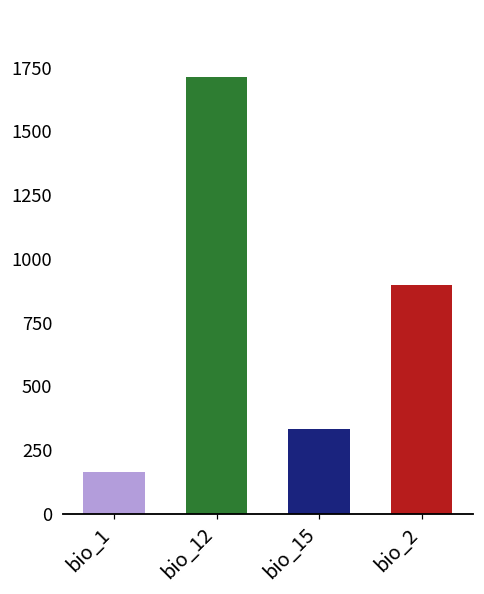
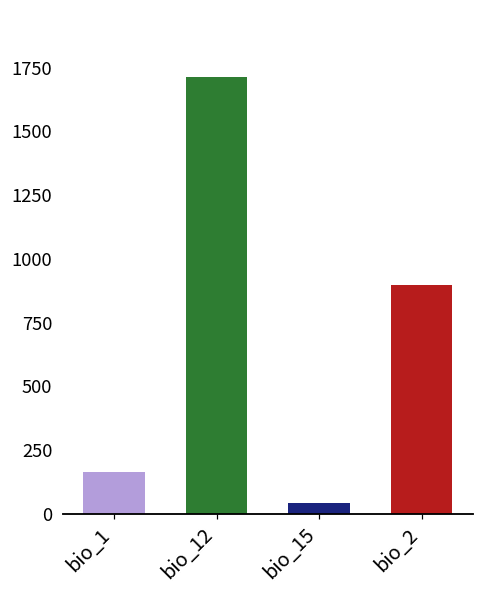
bio_15: 330 -> 40
